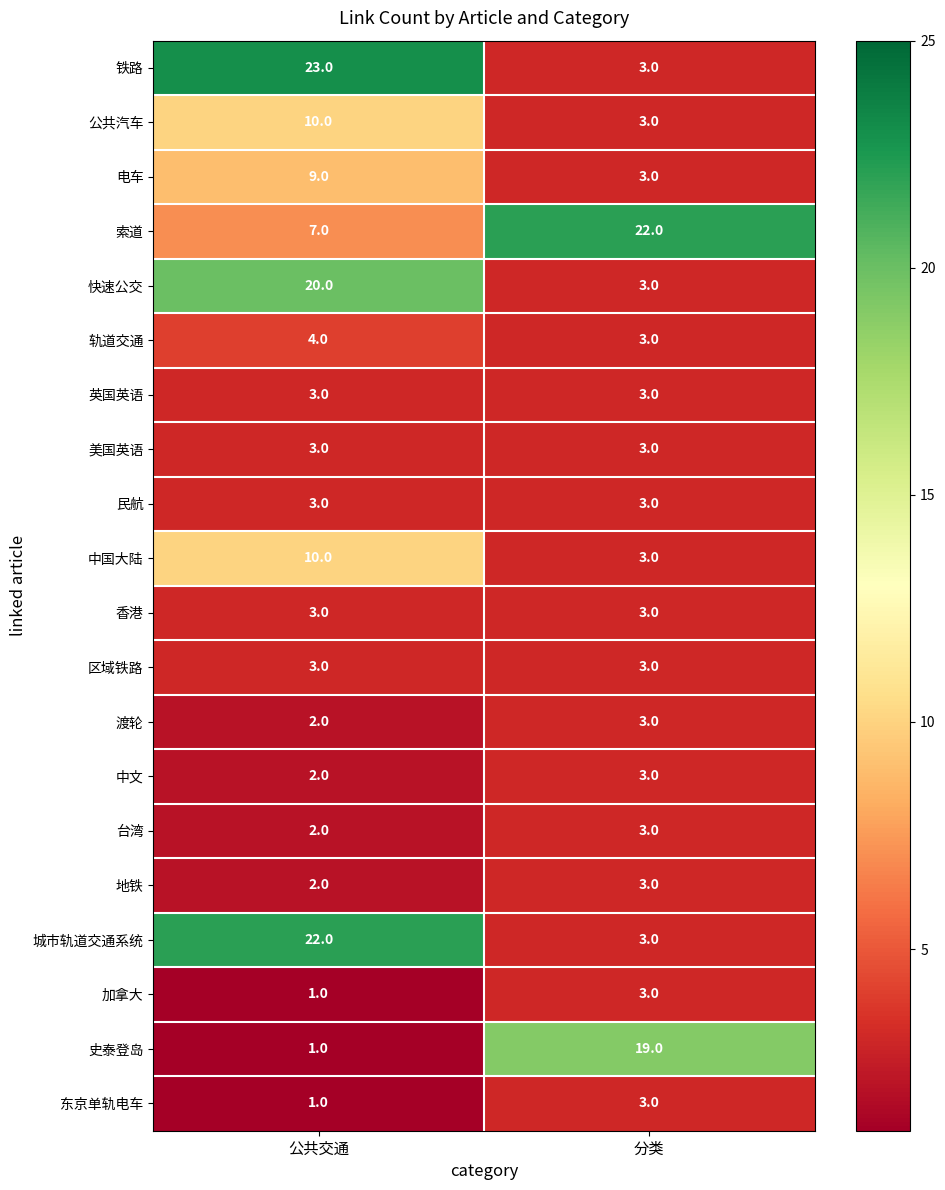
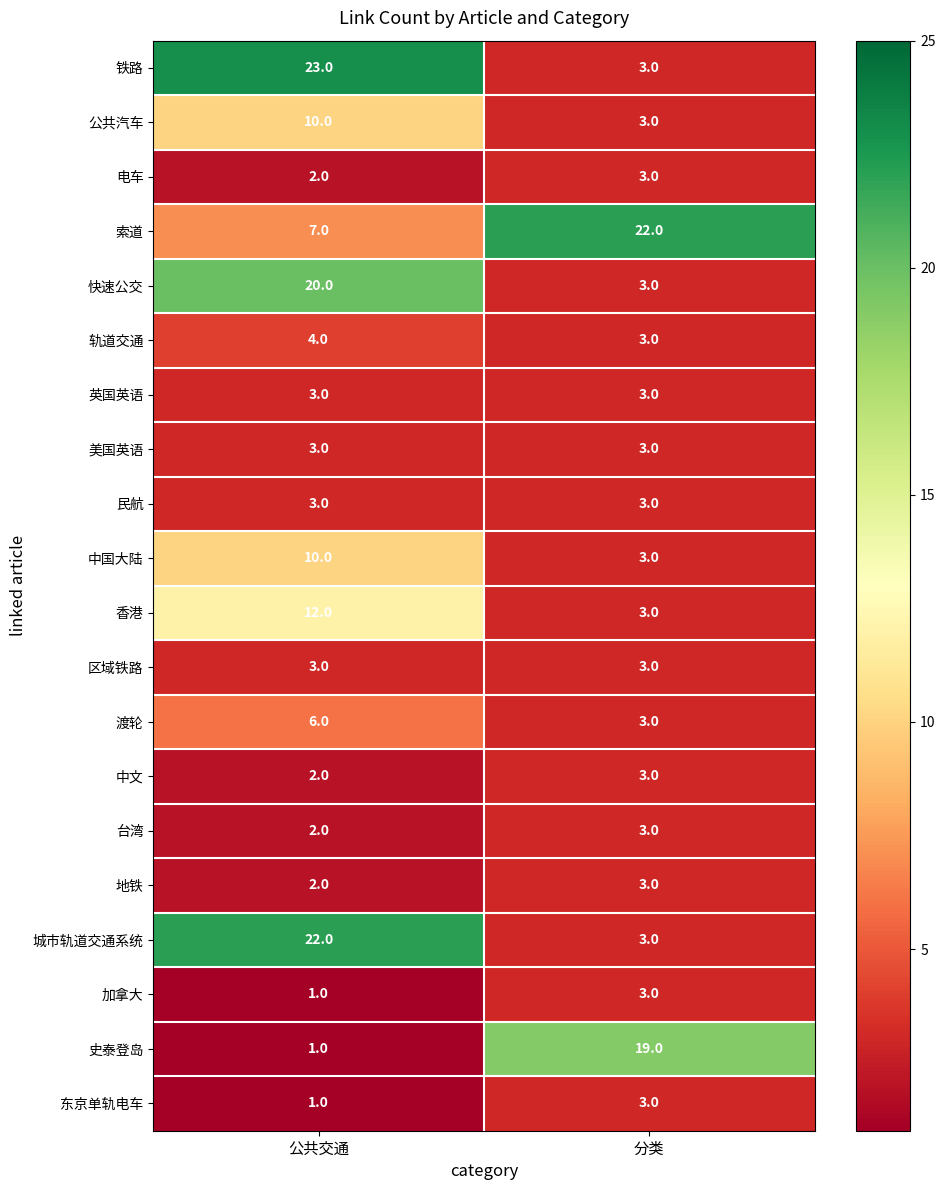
电车, 公共交通: 9.0 -> 2.0
香港, 公共交通: 3.0 -> 12.0
渡轮, 公共交通: 2.0 -> 6.0
